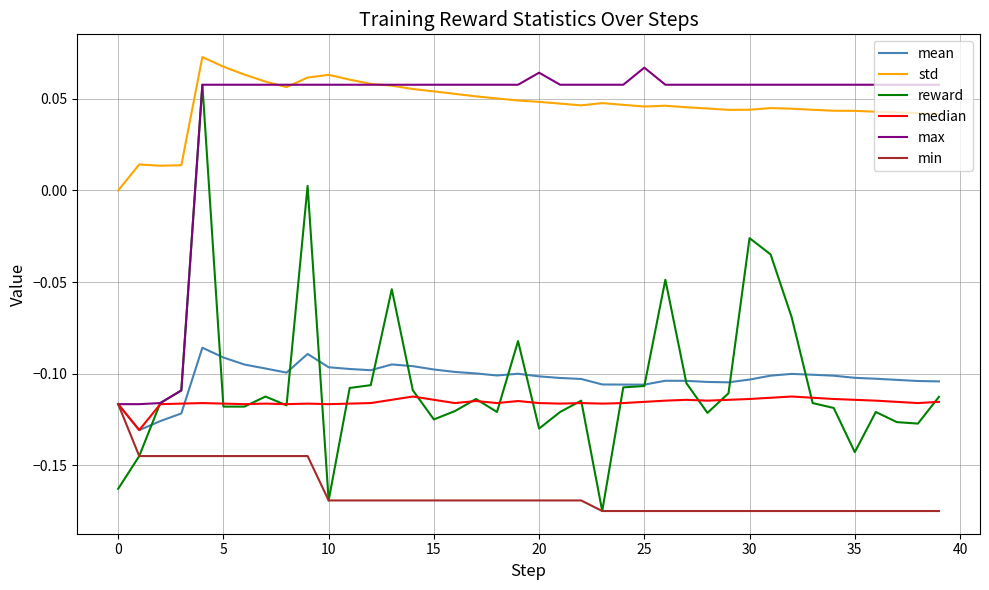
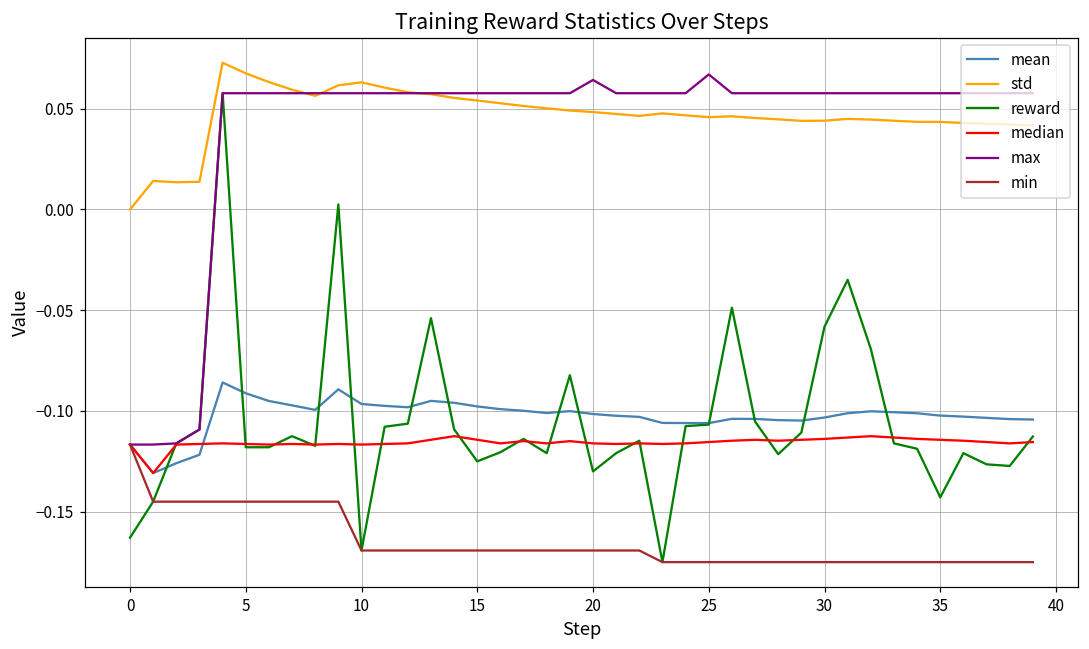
reward, 30: -0.026 -> -0.058
